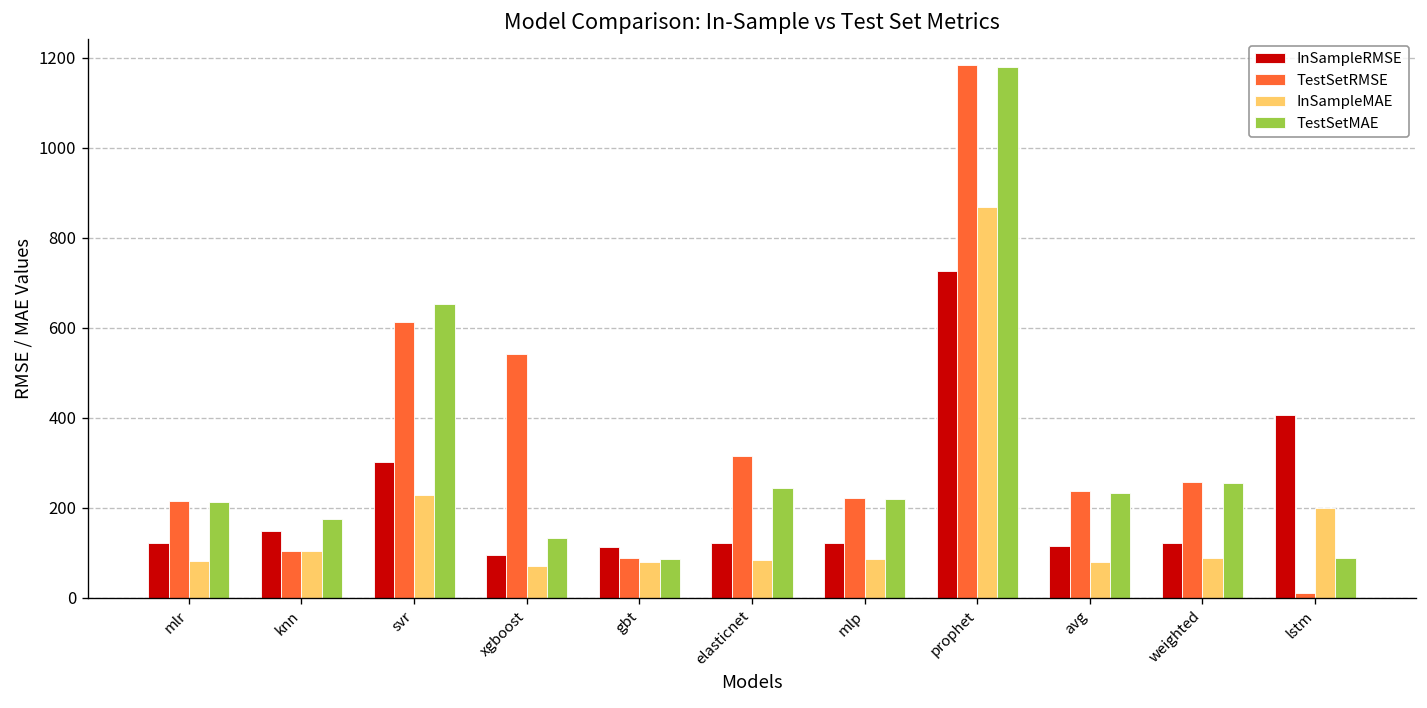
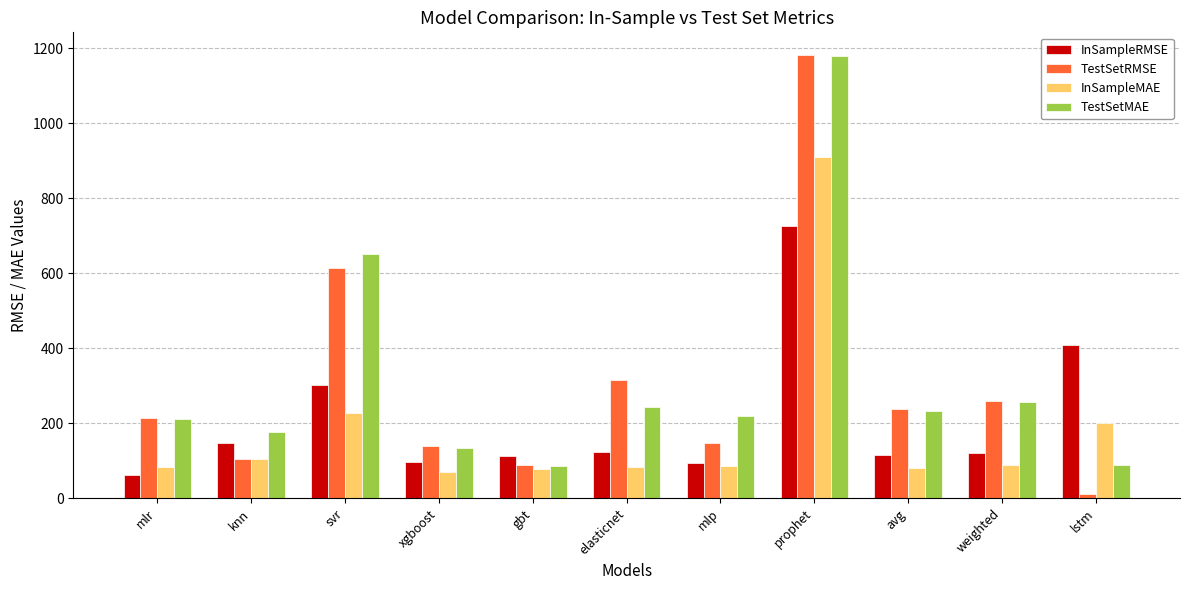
InSampleRMSE, mlr: 120 -> 60
TestSetRMSE, xgboost: 540 -> 140
InSampleRMSE, mlp: 120 -> 90
TestSetRMSE, mlp: 220 -> 150
InSampleMAE, prophet: 870 -> 910
